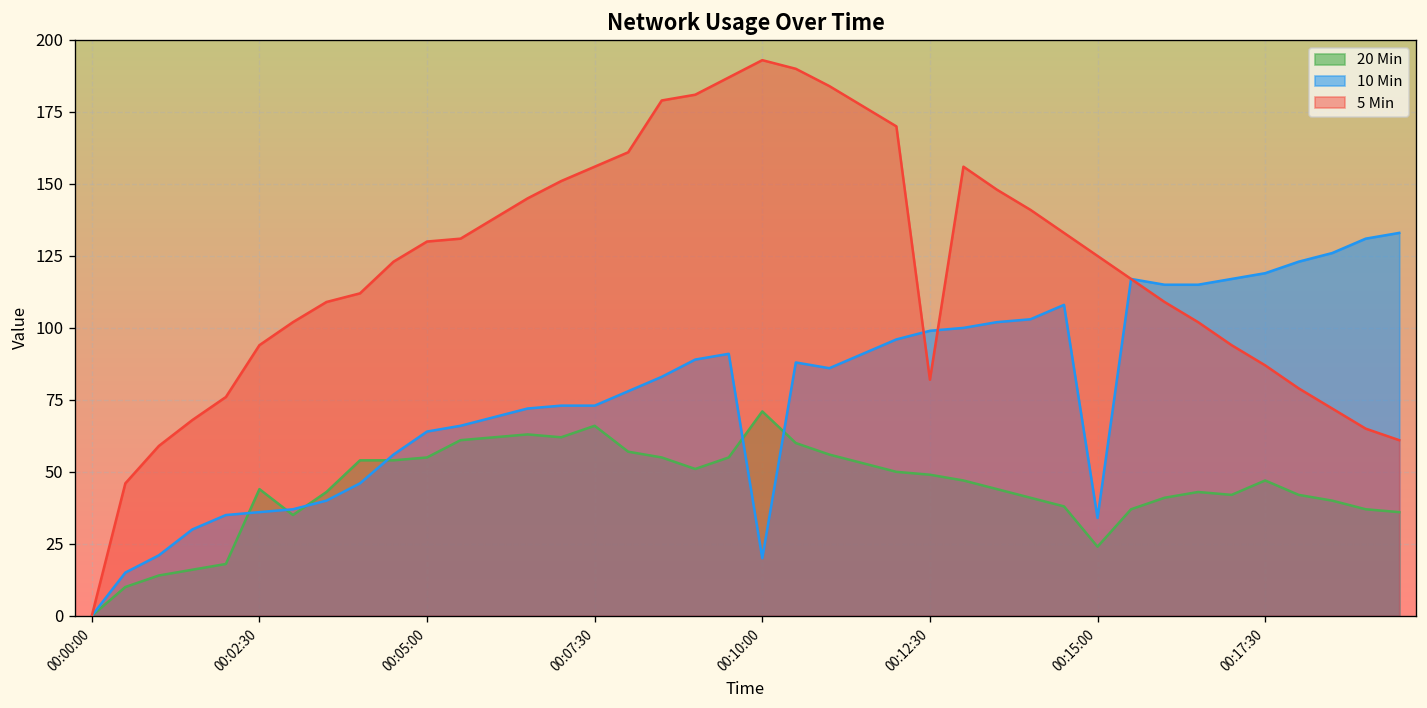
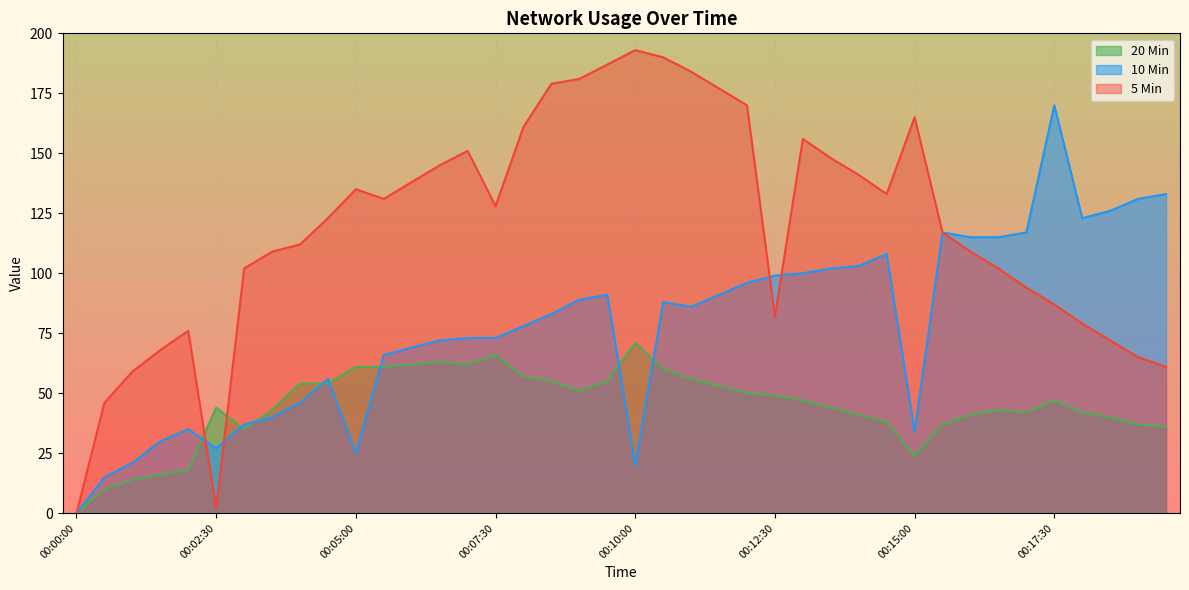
10 Min, 00:02:30: 36 -> 27
5 Min, 00:02:30: 94 -> 2
20 Min, 00:05:00: 55 -> 61
10 Min, 00:05:00: 64 -> 25
5 Min, 00:05:00: 130 -> 135
5 Min, 00:07:30: 156 -> 128
5 Min, 00:15:00: 125 -> 165
10 Min, 00:17:30: 119 -> 170
